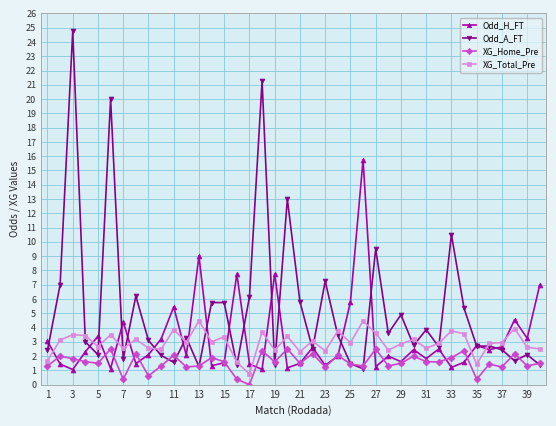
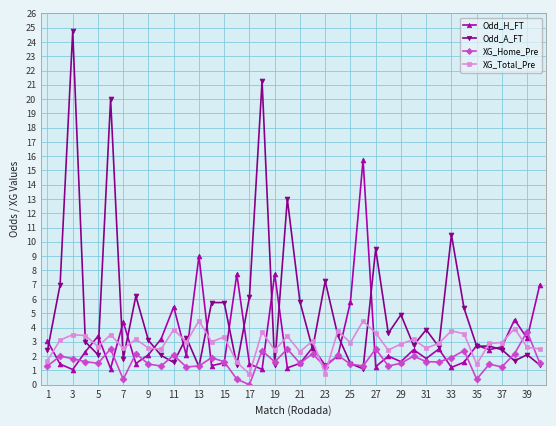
XG_Home_Pre, 9: 0.6 -> 1.4
XG_Total_Pre, 23: 2.4 -> 0.8
XG_Home_Pre, 39: 1.3 -> 3.7
